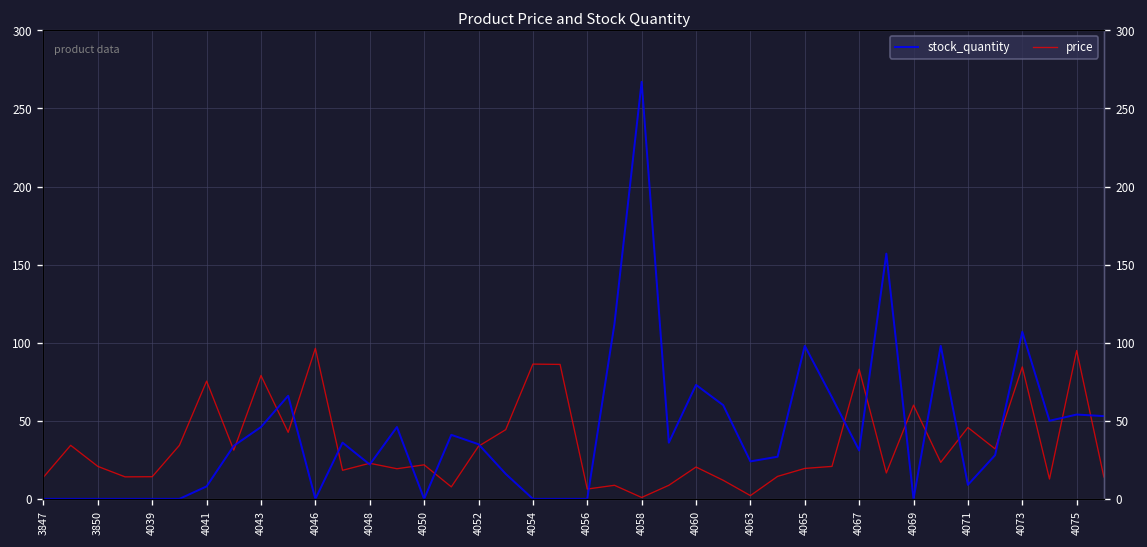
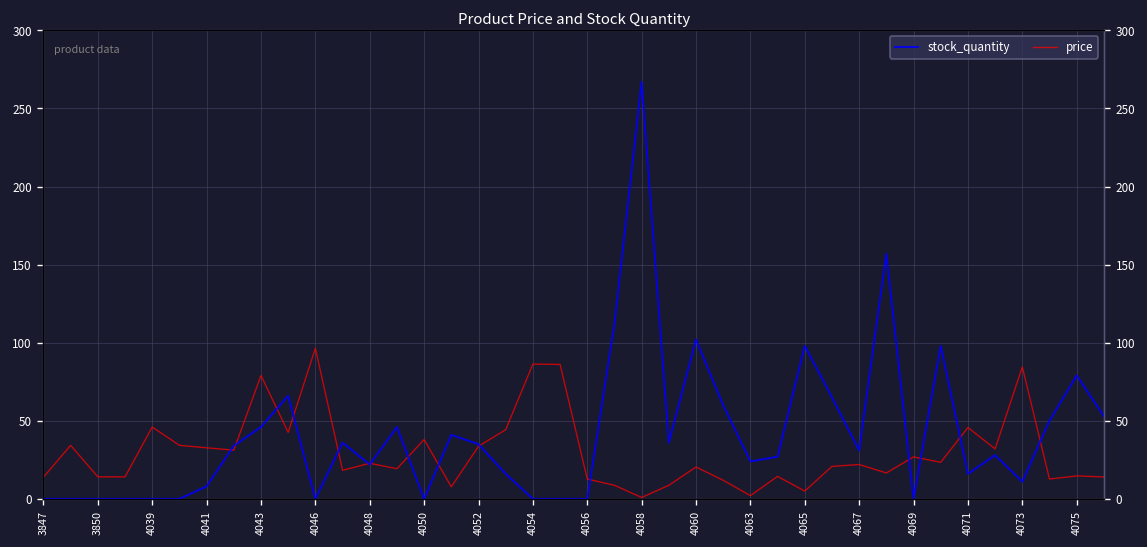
price, 3850: 21 -> 14
price, 4039: 14 -> 46
price, 4041: 75 -> 33
price, 4050: 22 -> 38
price, 4056: 6 -> 13
stock_quantity, 4060: 73 -> 102
price, 4065: 20 -> 5
price, 4067: 83 -> 22
price, 4069: 60 -> 27
stock_quantity, 4071: 9 -> 16
stock_quantity, 4073: 107 -> 11
stock_quantity, 4075: 54 -> 79
price, 4075: 95 -> 15
